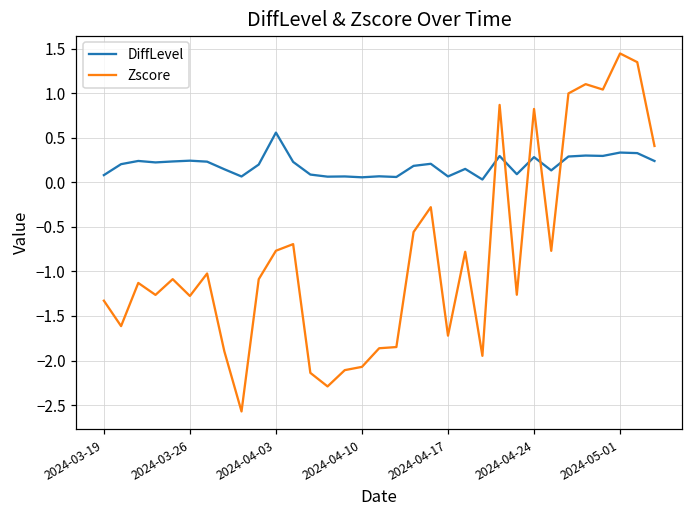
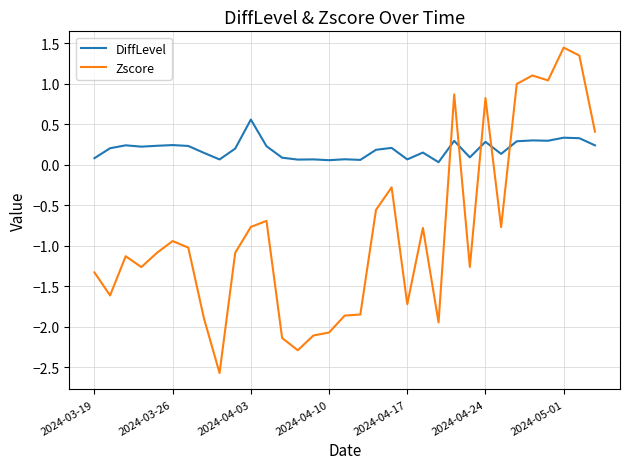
Zscore, 2024-03-26: -1.3 -> -0.9
